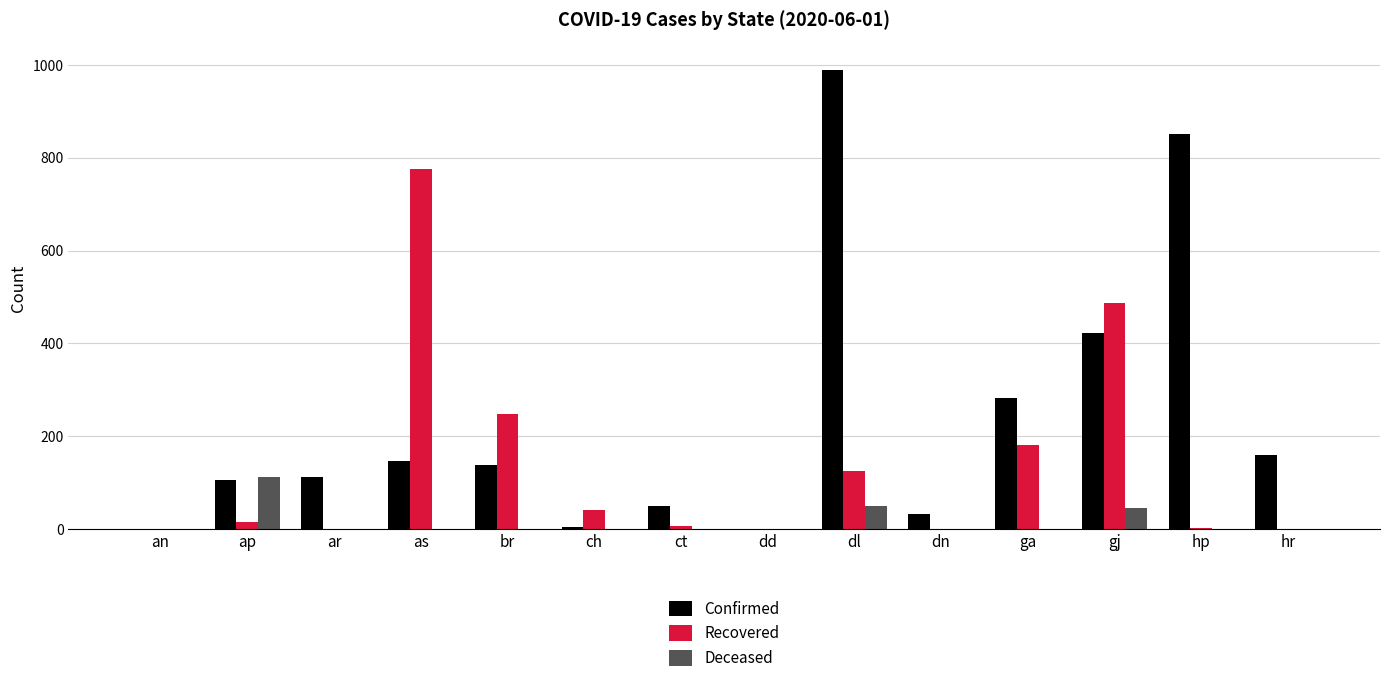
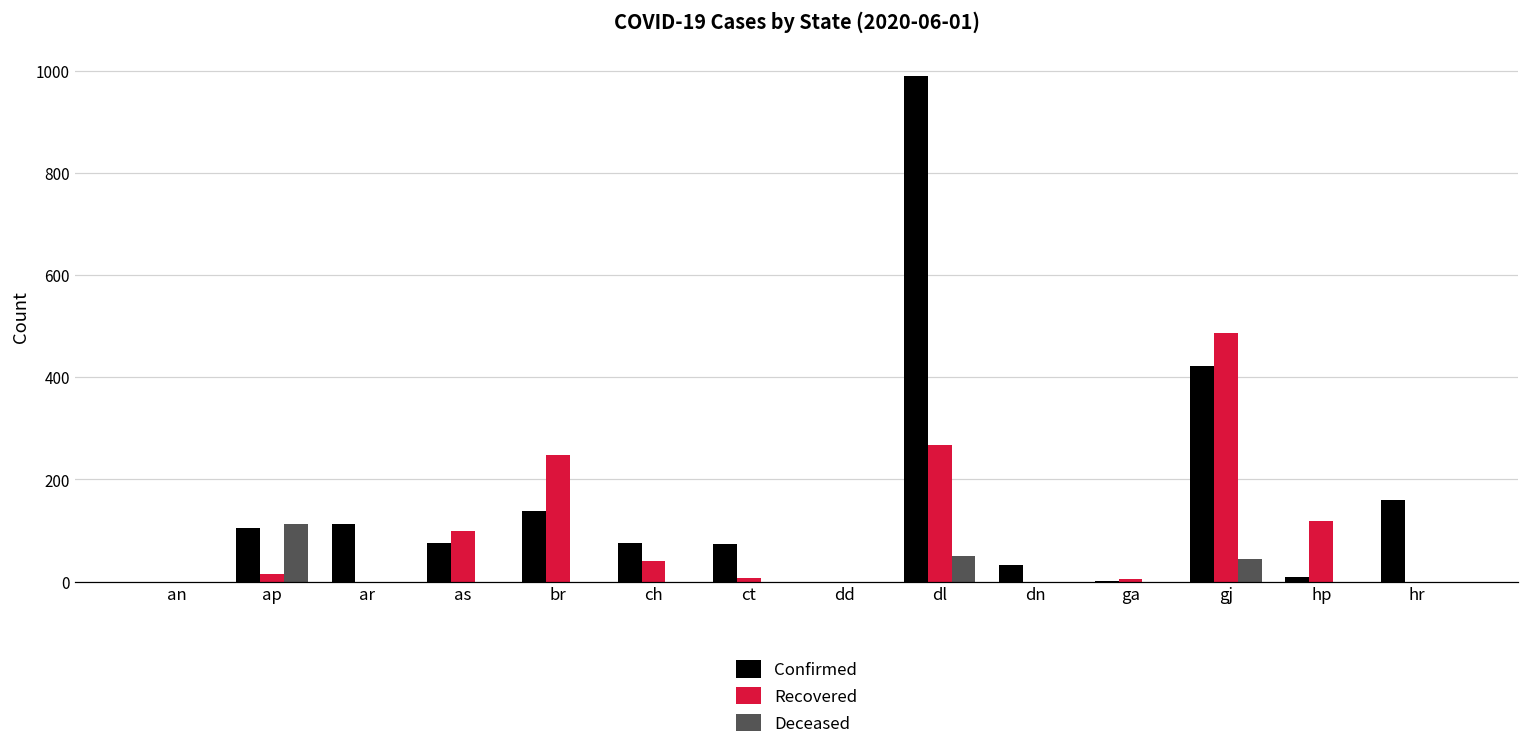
Confirmed, as: 150 -> 80
Recovered, as: 780 -> 100
Confirmed, ch: 0 -> 80
Confirmed, ct: 50 -> 70
Recovered, dl: 120 -> 270
Confirmed, ga: 280 -> 0
Recovered, ga: 180 -> 10
Confirmed, hp: 850 -> 10
Recovered, hp: 0 -> 120
